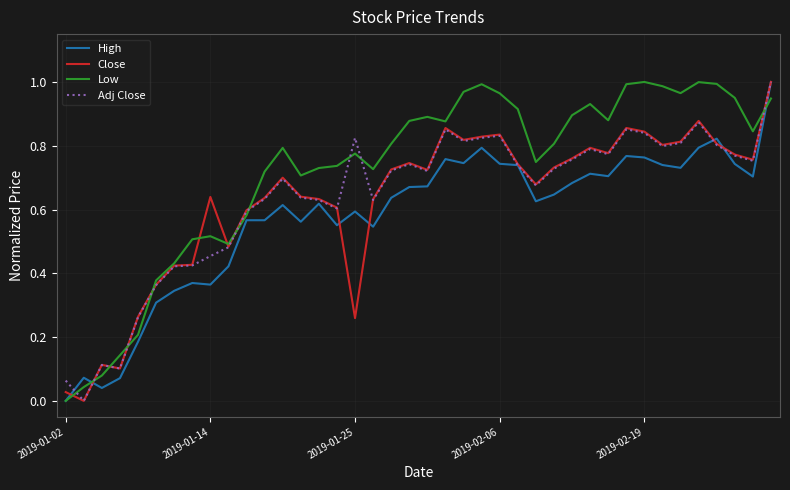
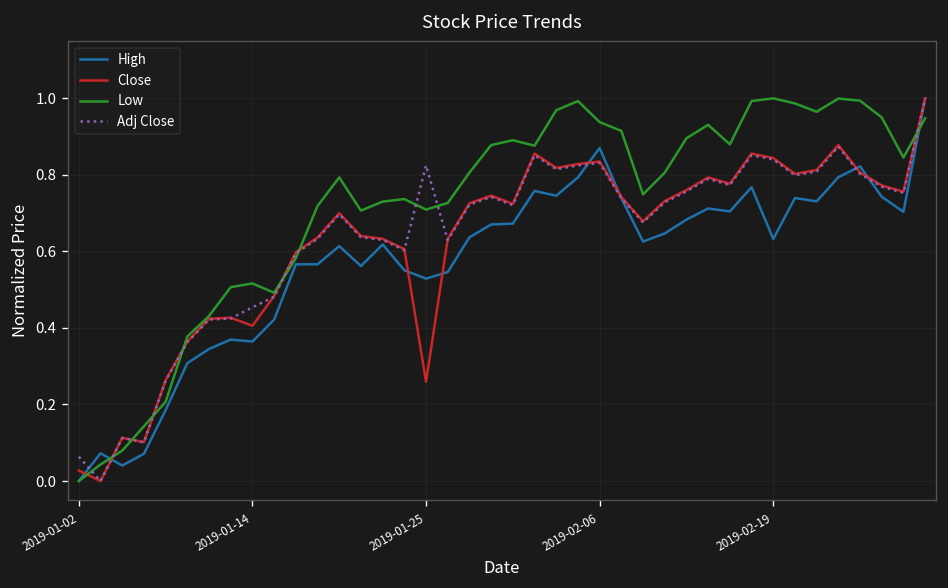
Close, 2019-01-14: 0.64 -> 0.41
High, 2019-01-25: 0.59 -> 0.53
Low, 2019-01-25: 0.78 -> 0.71
High, 2019-02-06: 0.74 -> 0.87
Low, 2019-02-06: 0.96 -> 0.94
High, 2019-02-19: 0.76 -> 0.63
